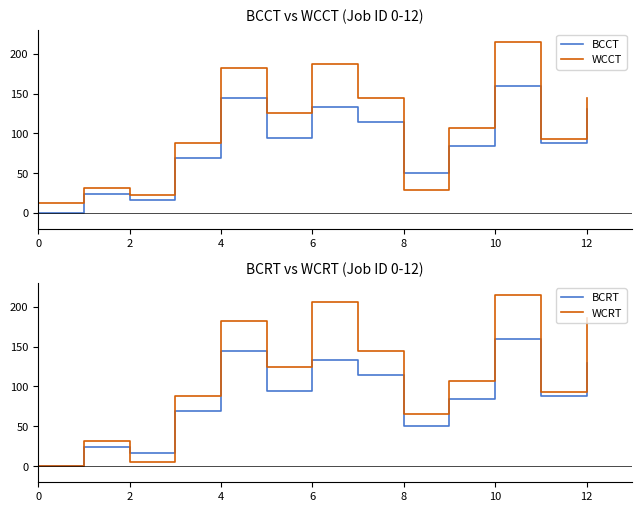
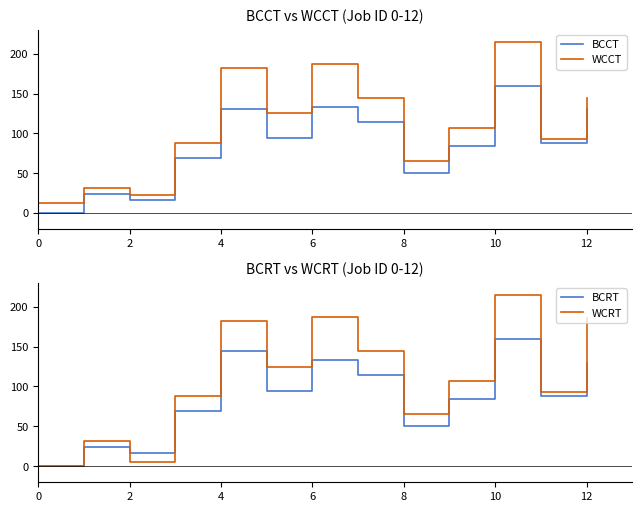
BCCT vs WCCT (Job ID 0-12), BCCT, 4: 140 -> 130
BCCT vs WCCT (Job ID 0-12), WCCT, 8: 30 -> 70
BCRT vs WCRT (Job ID 0-12), WCRT, 6: 210 -> 190
